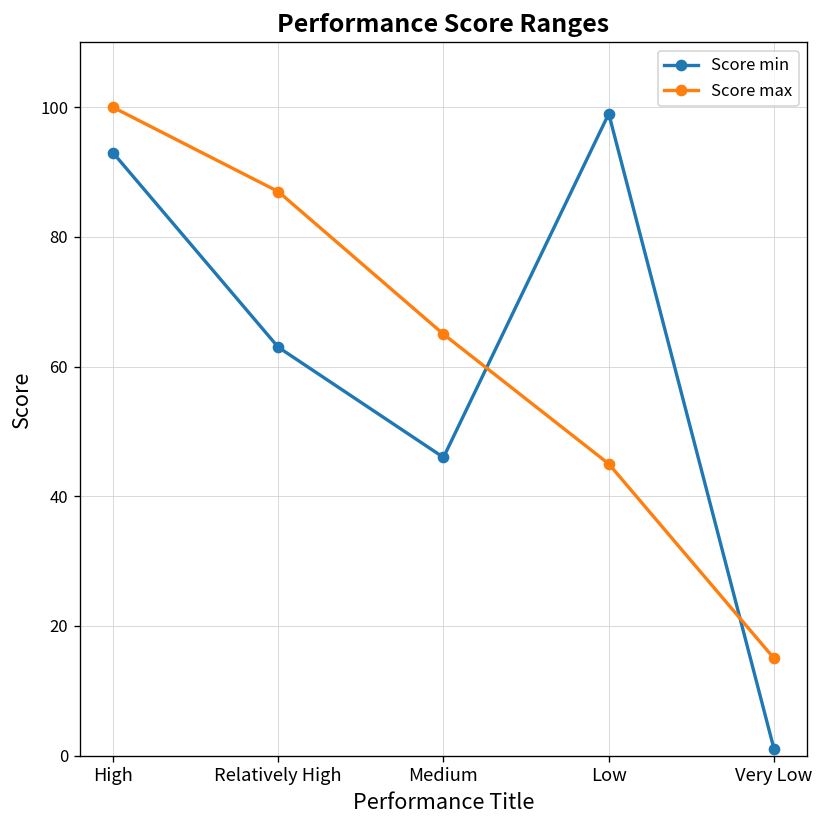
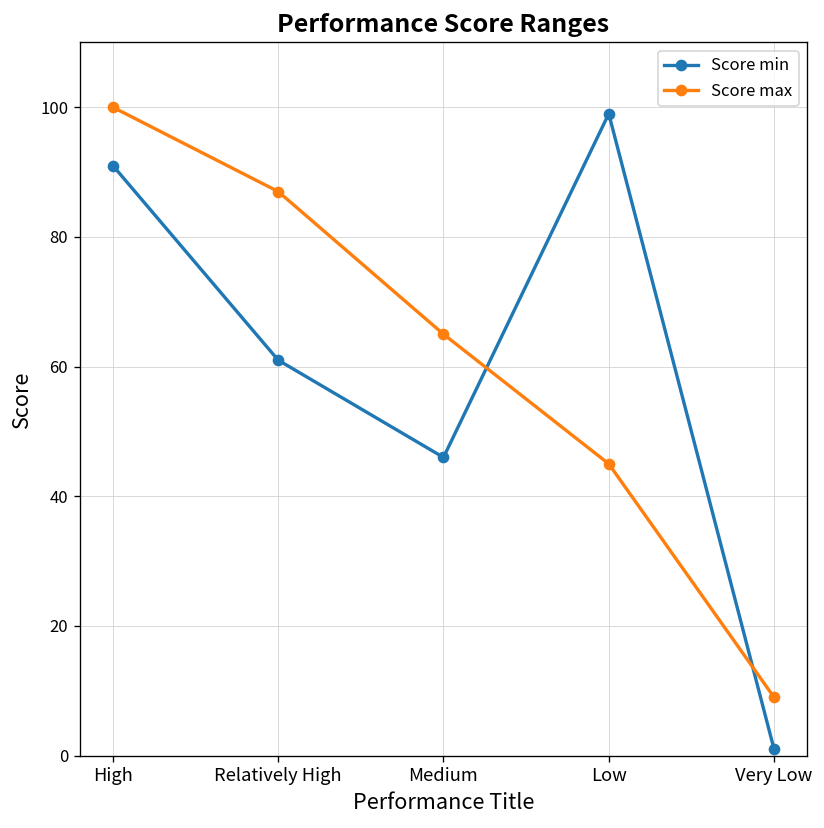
Score min, High: 93 -> 91
Score min, Relatively High: 63 -> 61
Score max, Very Low: 15 -> 9
